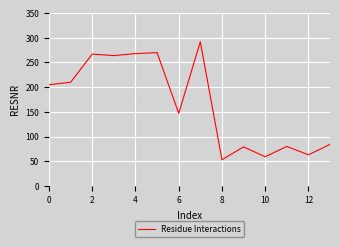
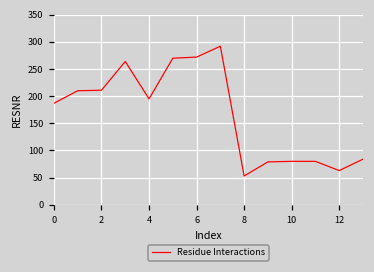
0: 210 -> 190
2: 270 -> 210
4: 270 -> 200
6: 150 -> 270
10: 60 -> 80
